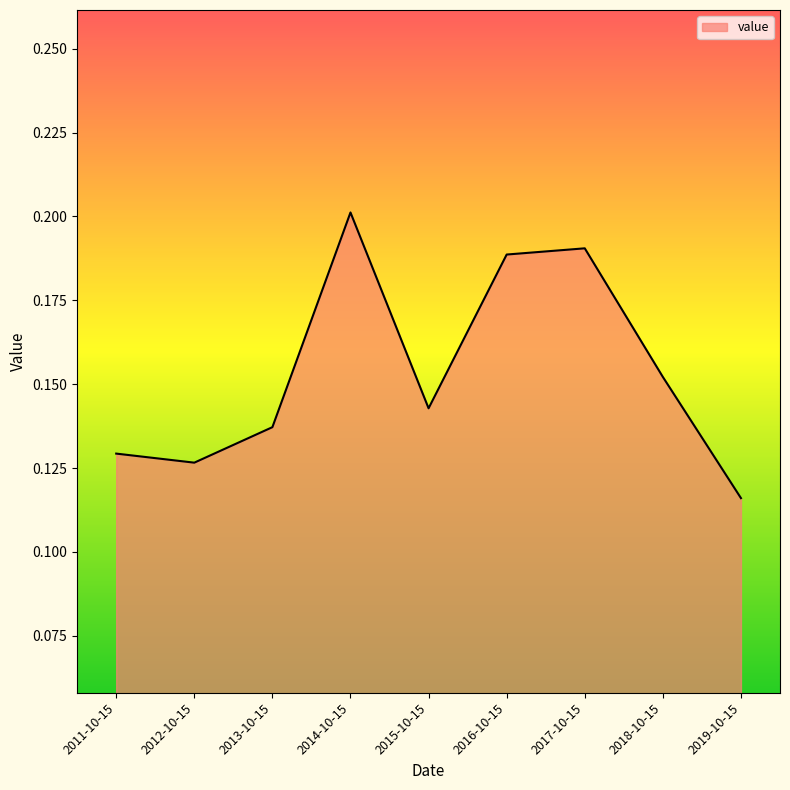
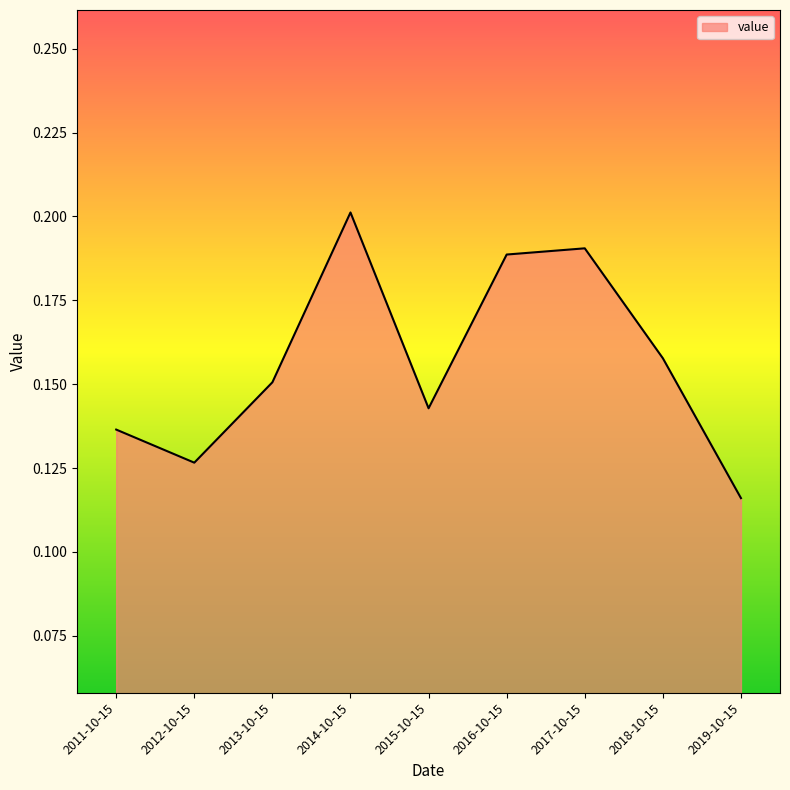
2011-10-15: 0.129 -> 0.136
2013-10-15: 0.137 -> 0.151
2018-10-15: 0.152 -> 0.158
